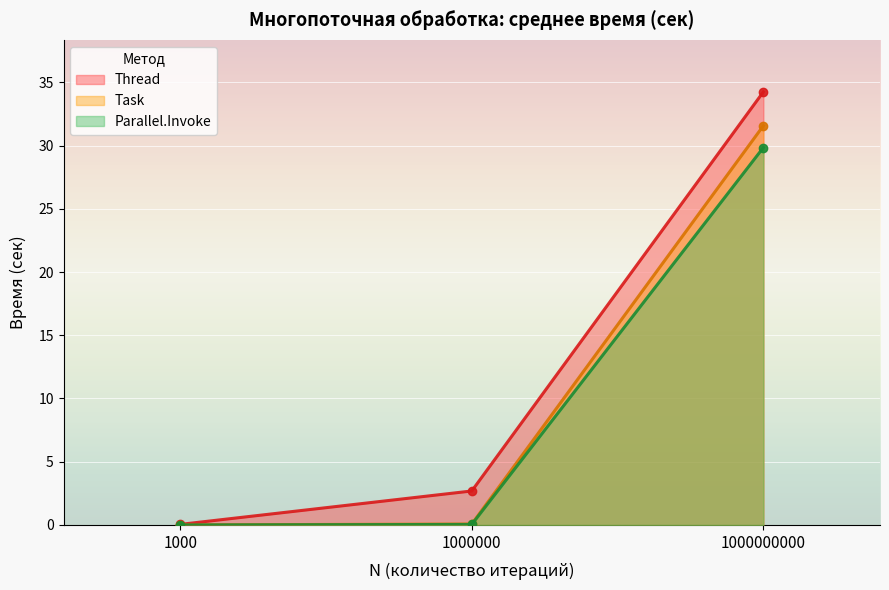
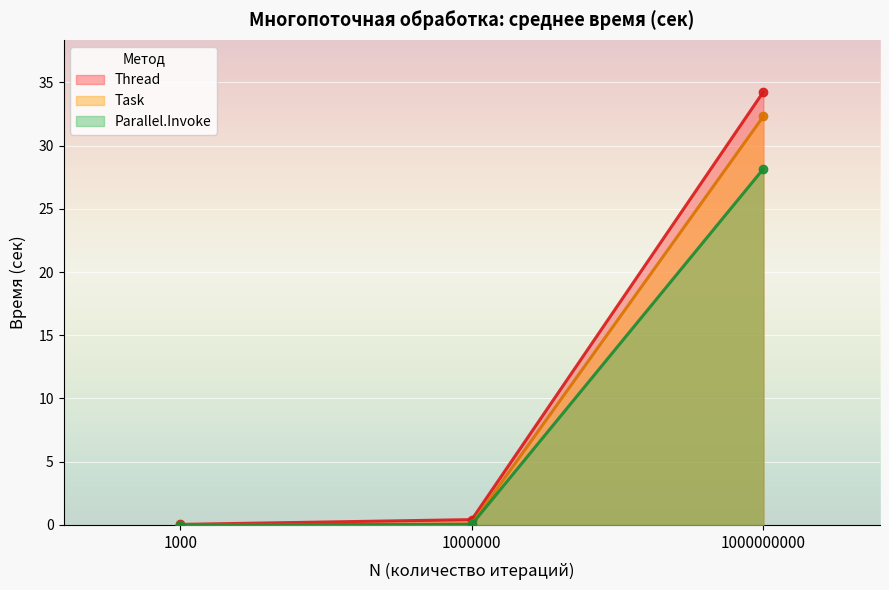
Thread, 1000000: 2.7 -> 0.4
Task, 1000000000: 31.6 -> 32.3
Parallel.Invoke, 1000000000: 29.8 -> 28.2
